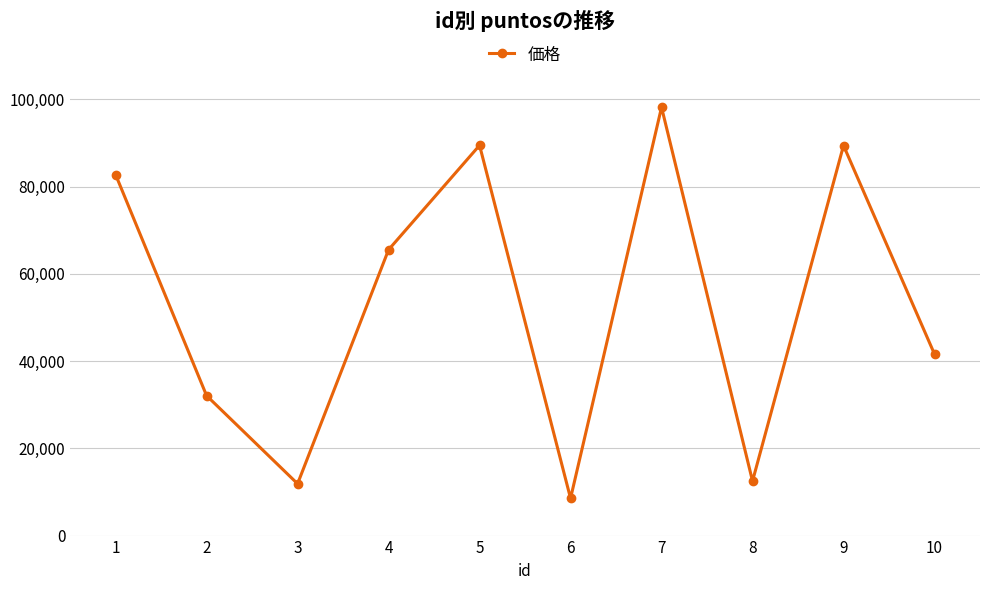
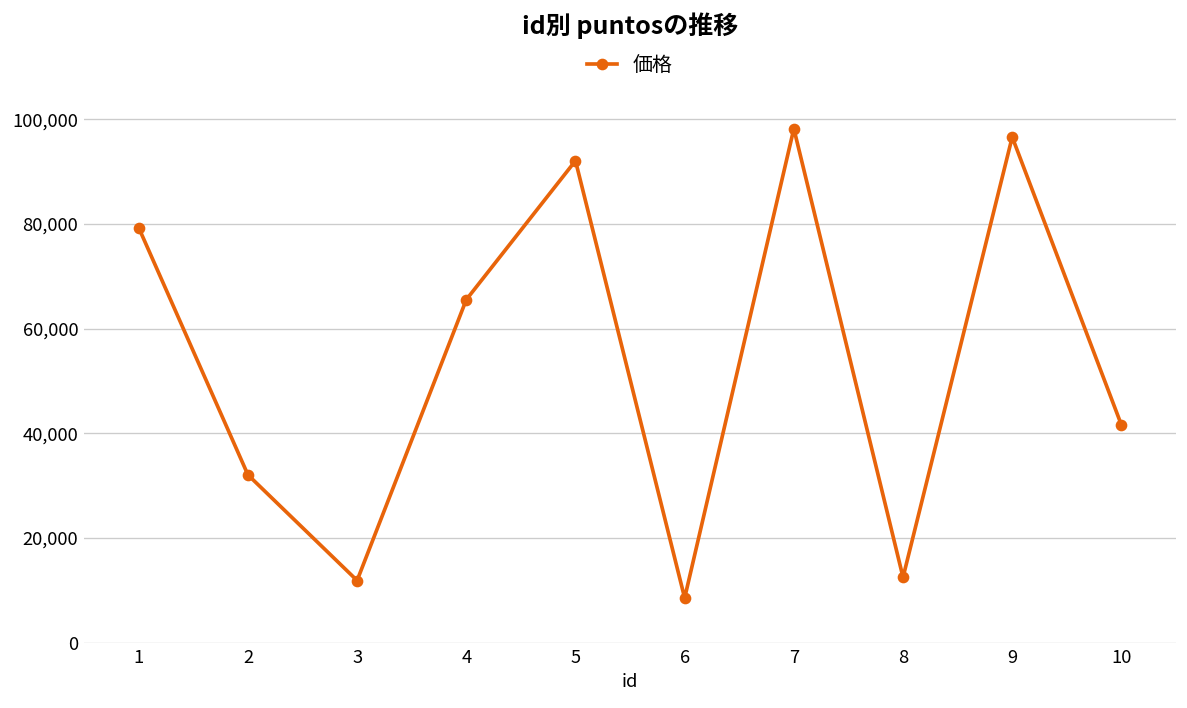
1: 83,000 -> 79,000
5: 89,000 -> 92,000
9: 89,000 -> 97,000
